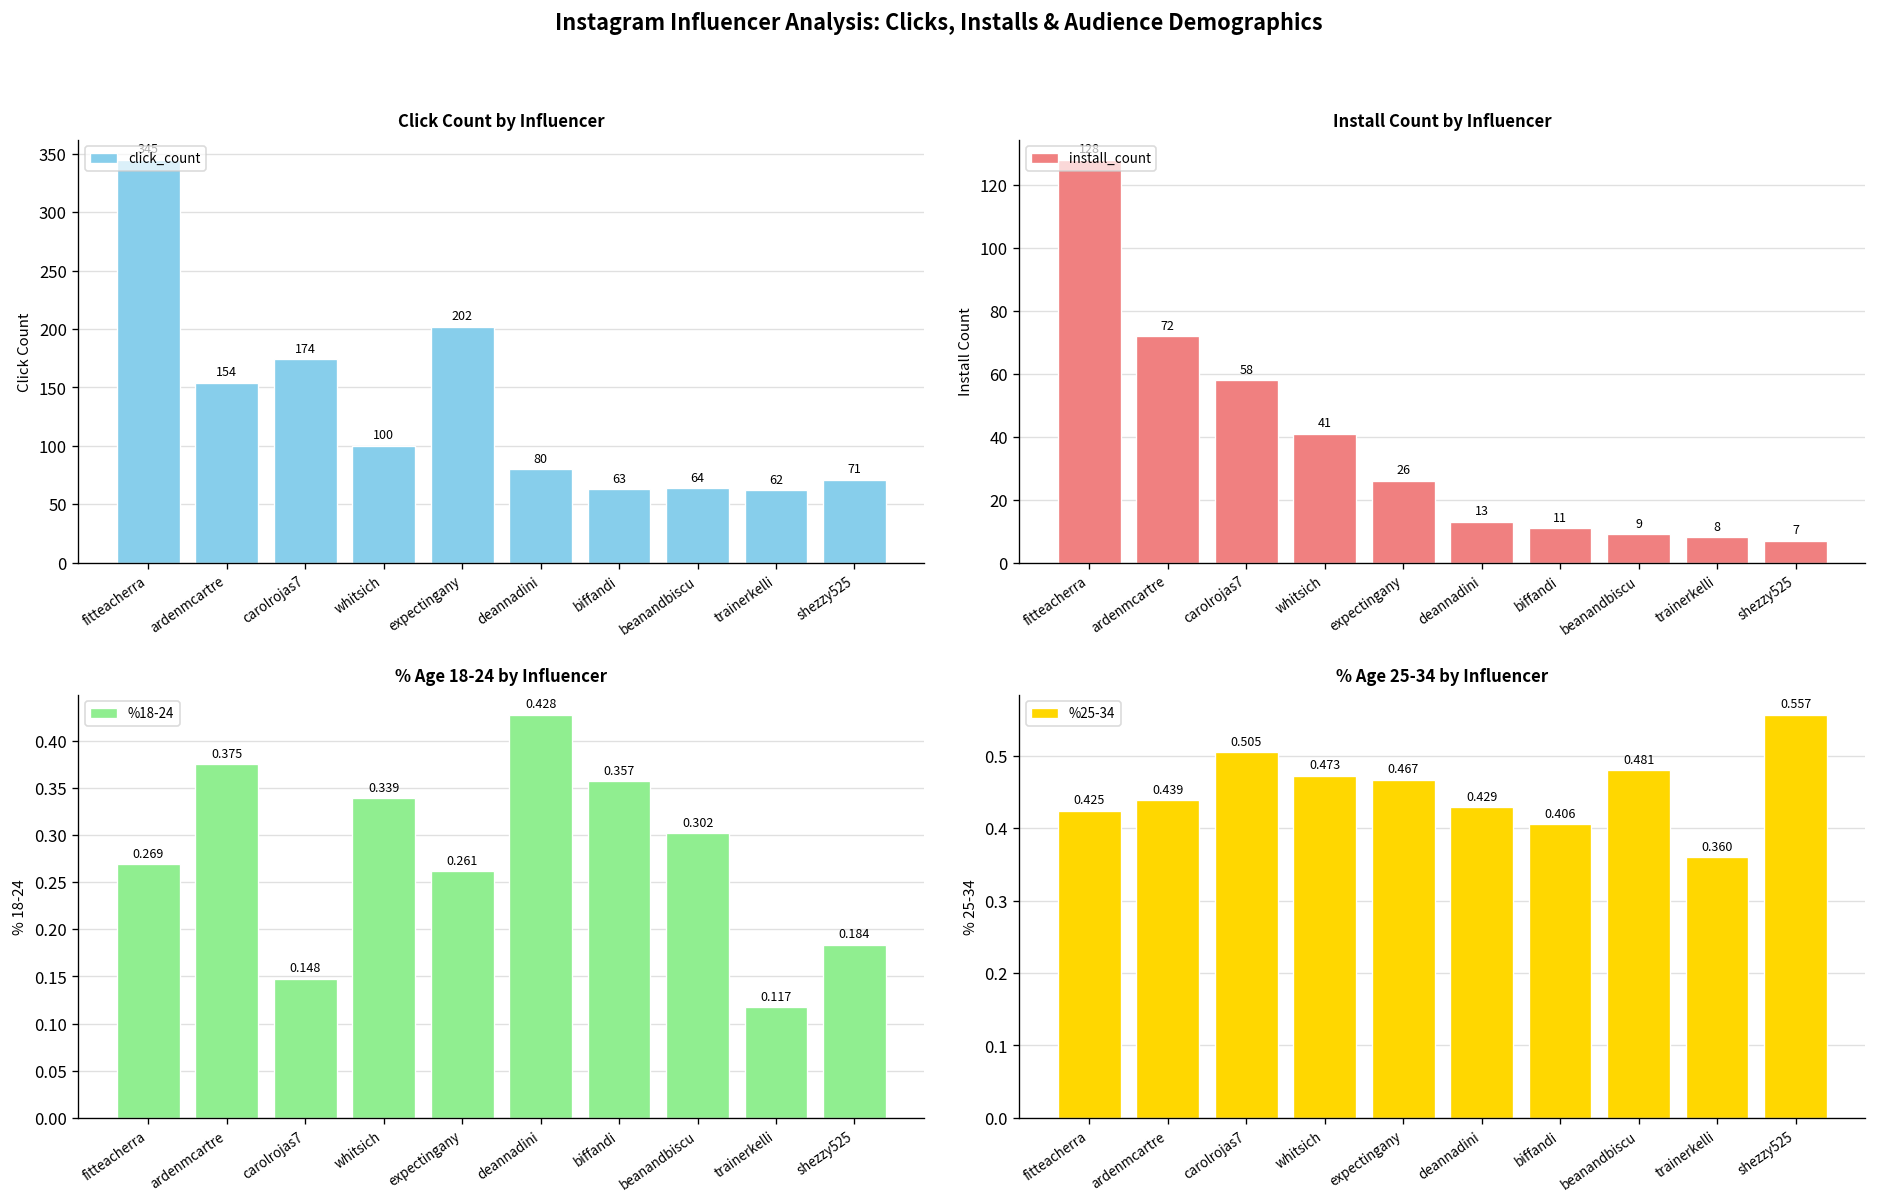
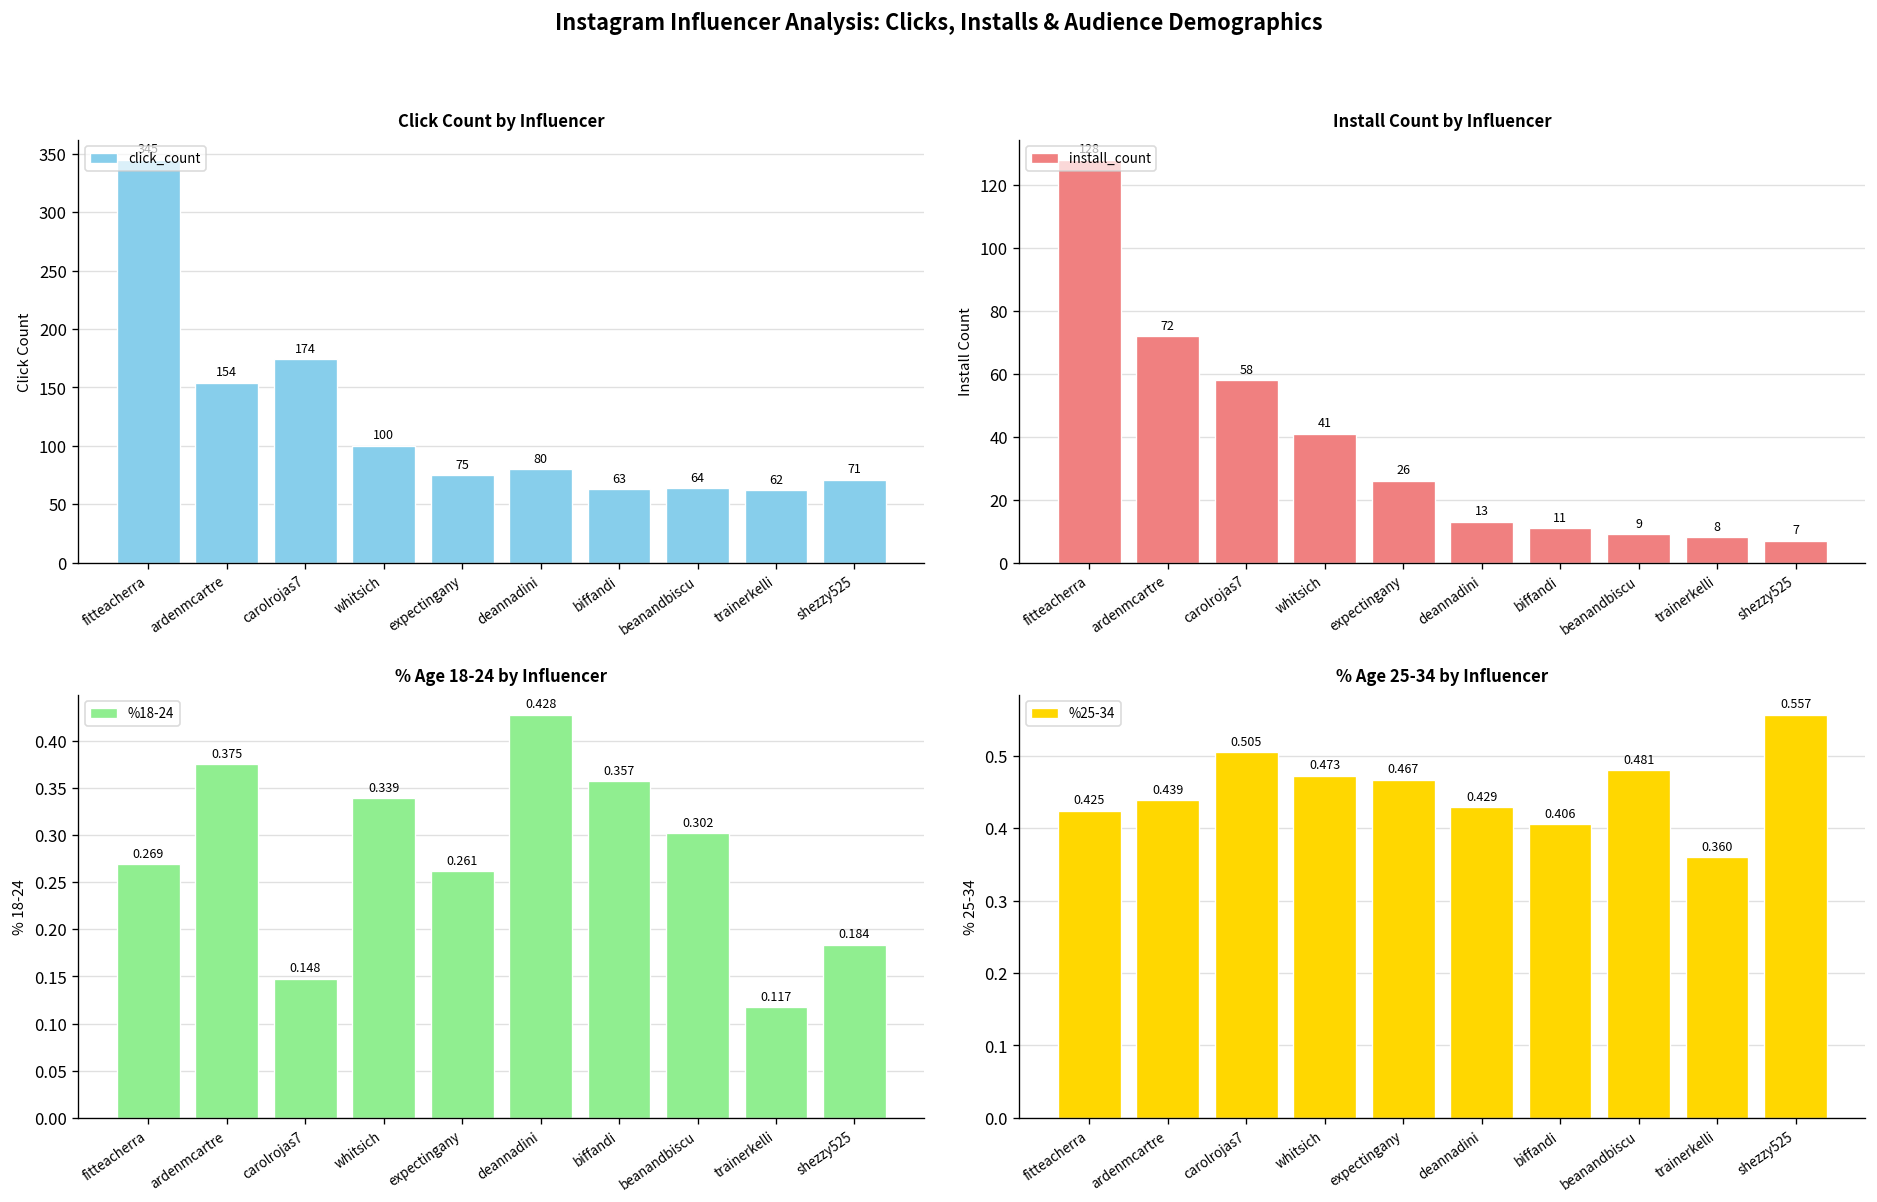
Click Count by Influencer, expectingany: 202 -> 75
